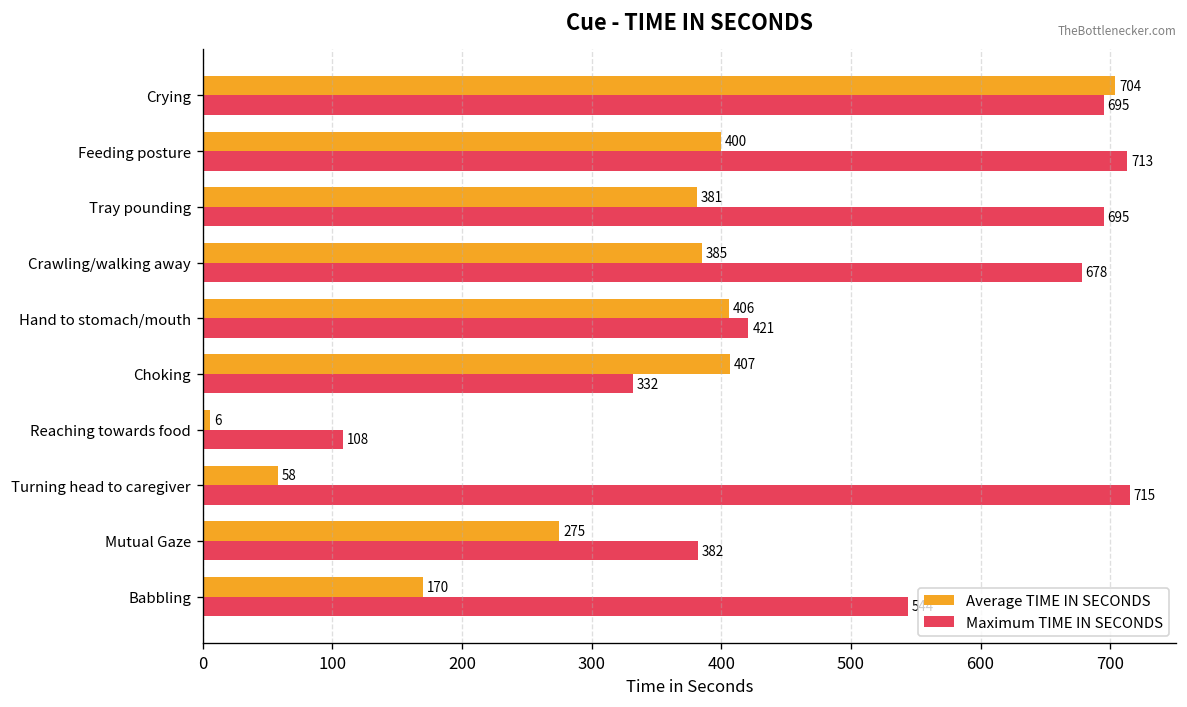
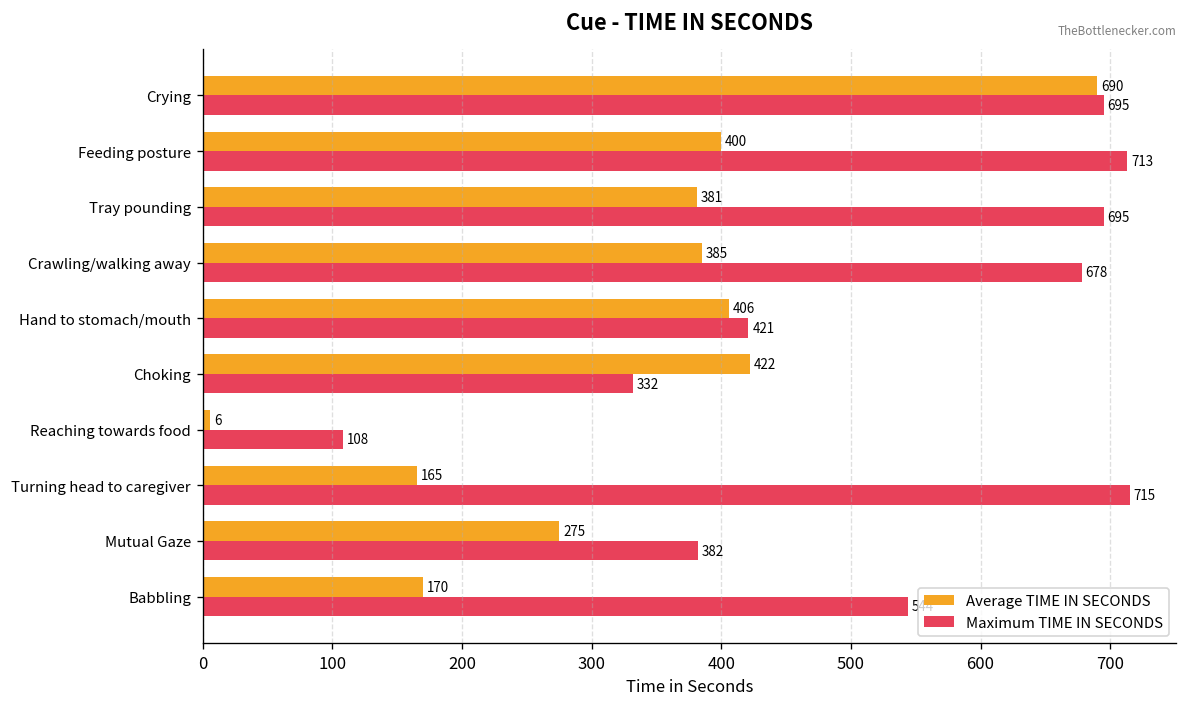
Average TIME IN SECONDS, Crying: 704 -> 690
Average TIME IN SECONDS, Choking: 407 -> 422
Average TIME IN SECONDS, Turning head to caregiver: 58 -> 165
